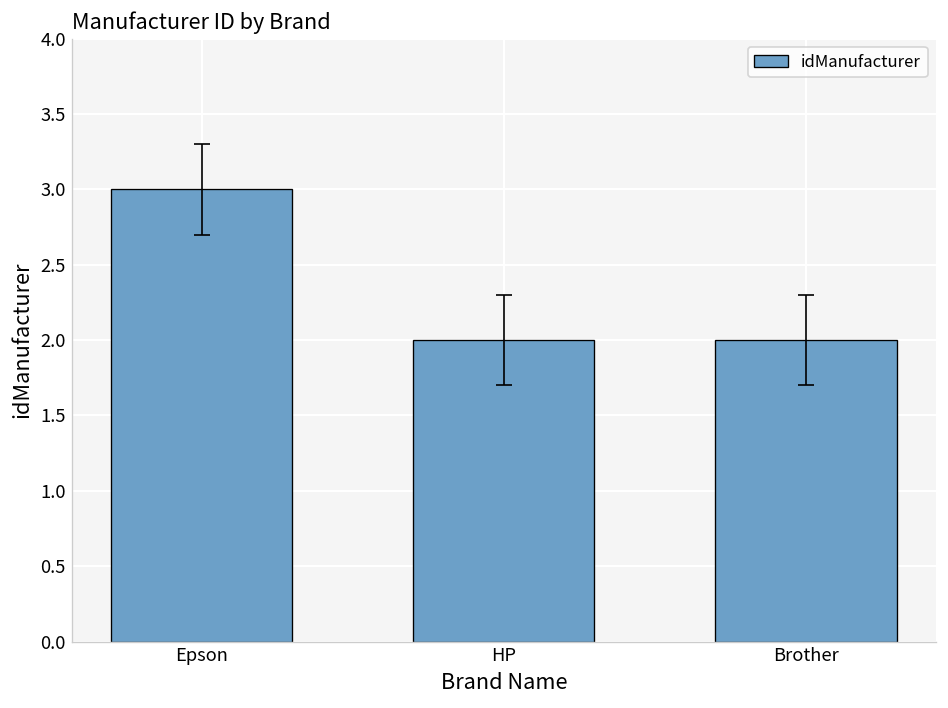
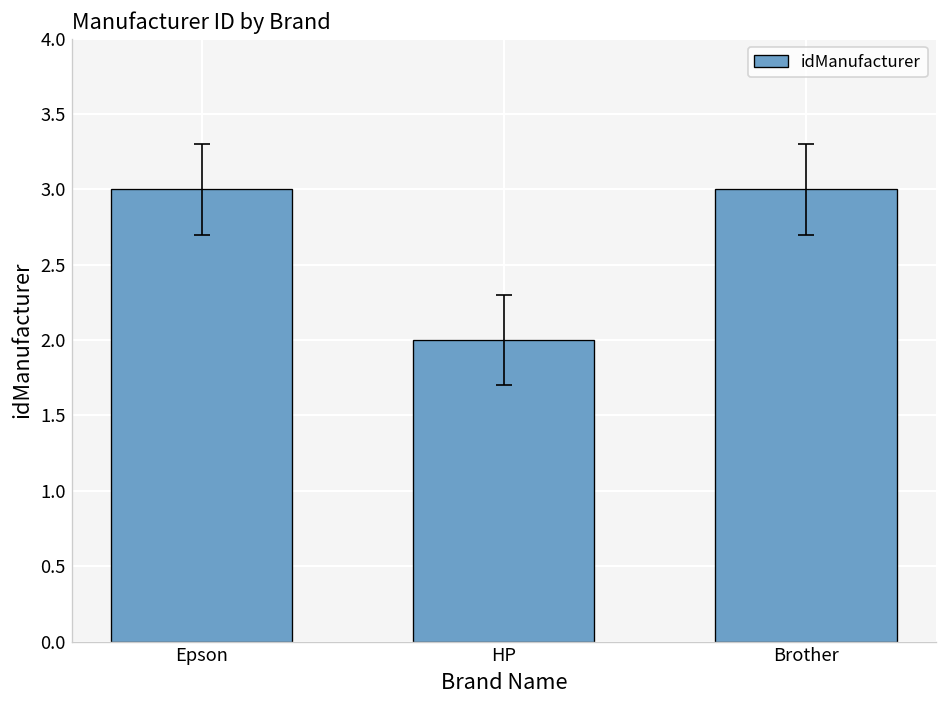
idManufacturer, Brother: 2 -> 3
